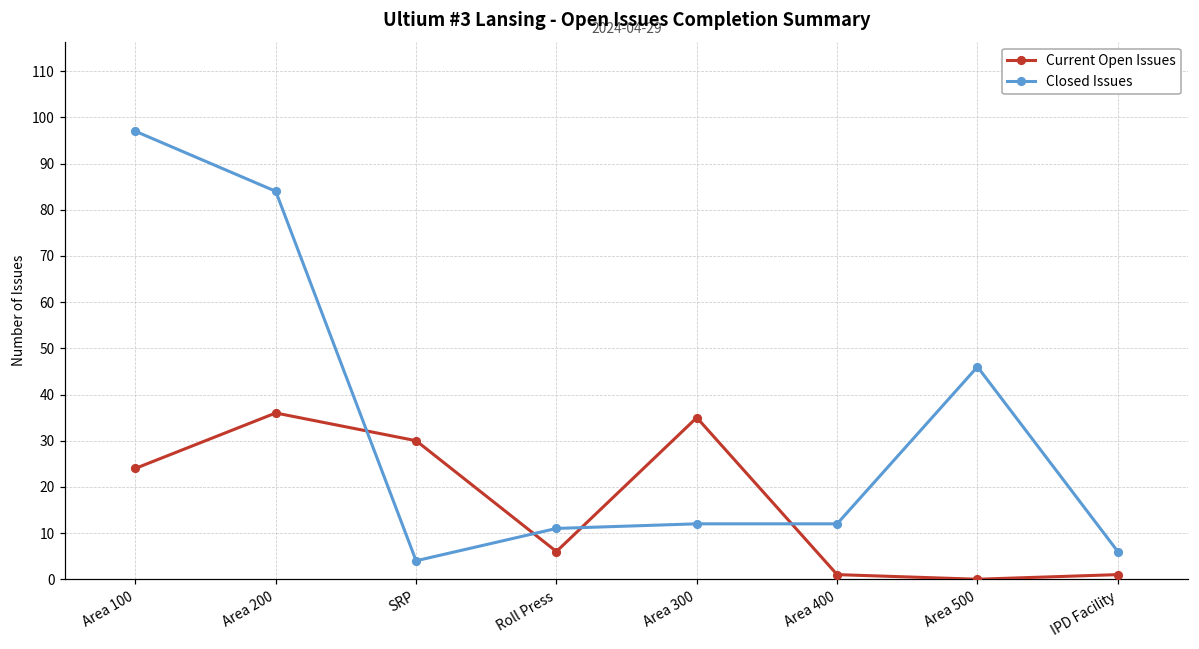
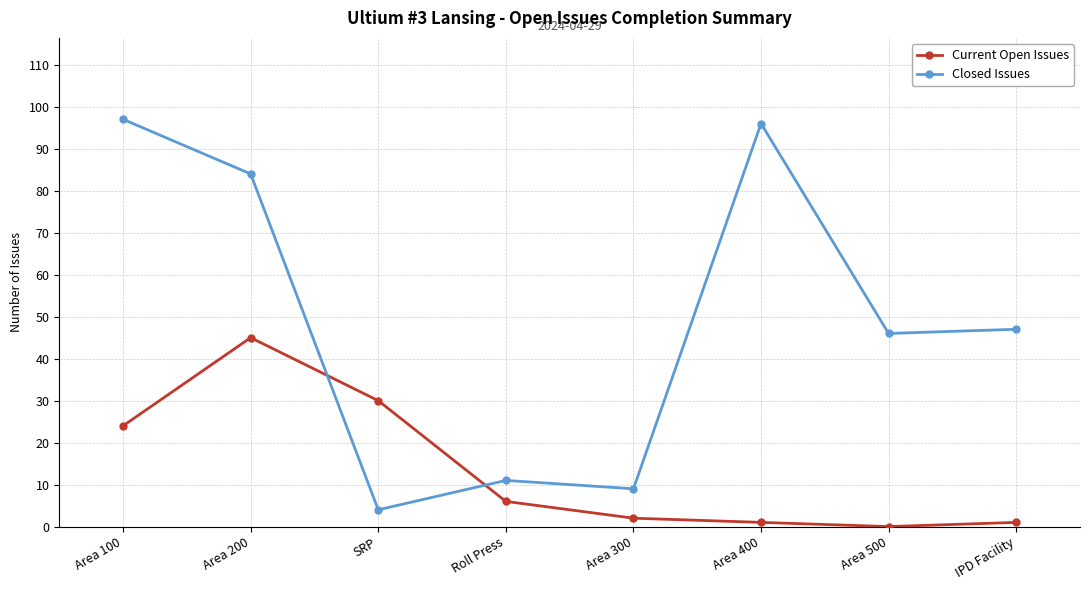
Current Open Issues, Area 200: 36 -> 45
Current Open Issues, Area 300: 35 -> 2
Closed Issues, Area 300: 12 -> 9
Closed Issues, Area 400: 12 -> 96
Closed Issues, IPD Facility: 6 -> 47
